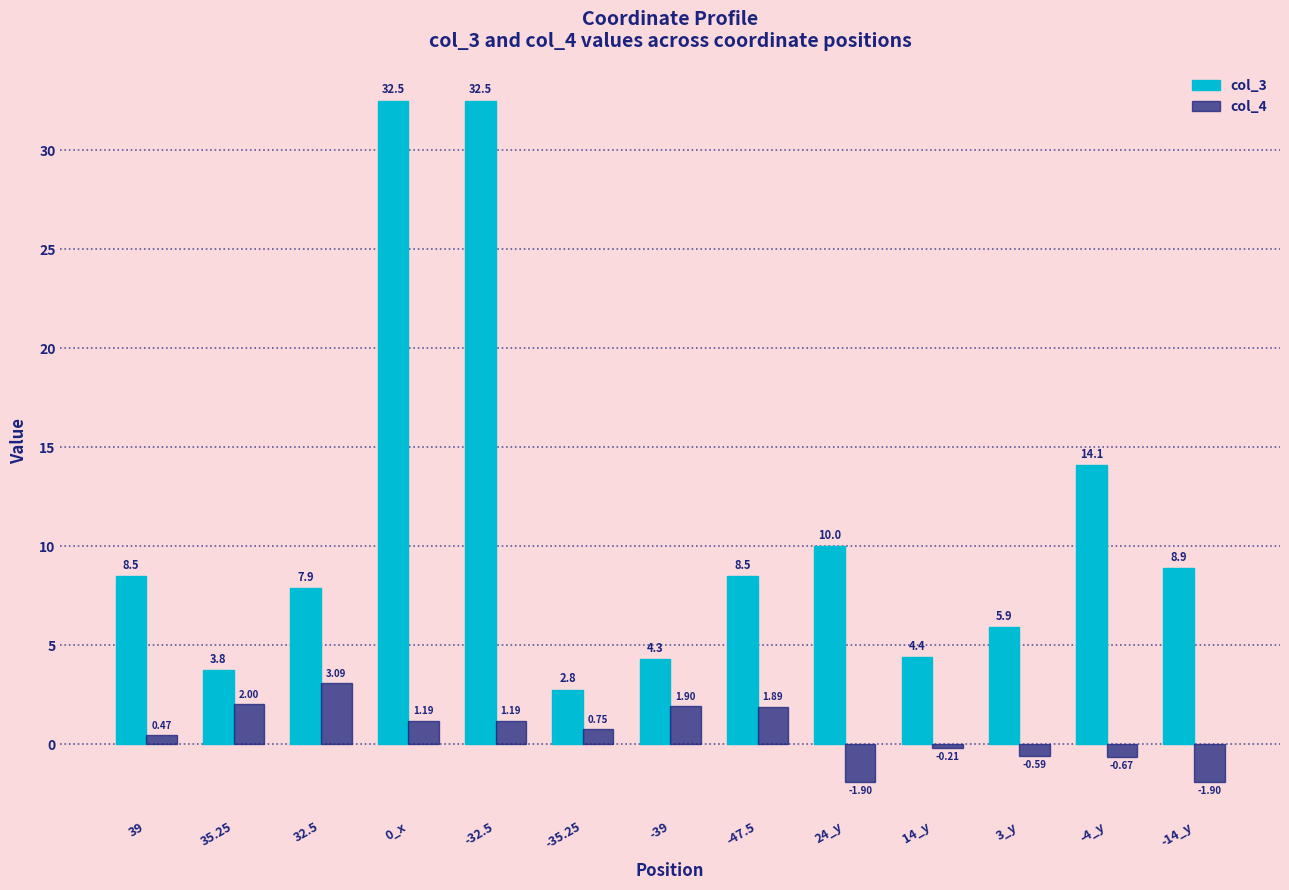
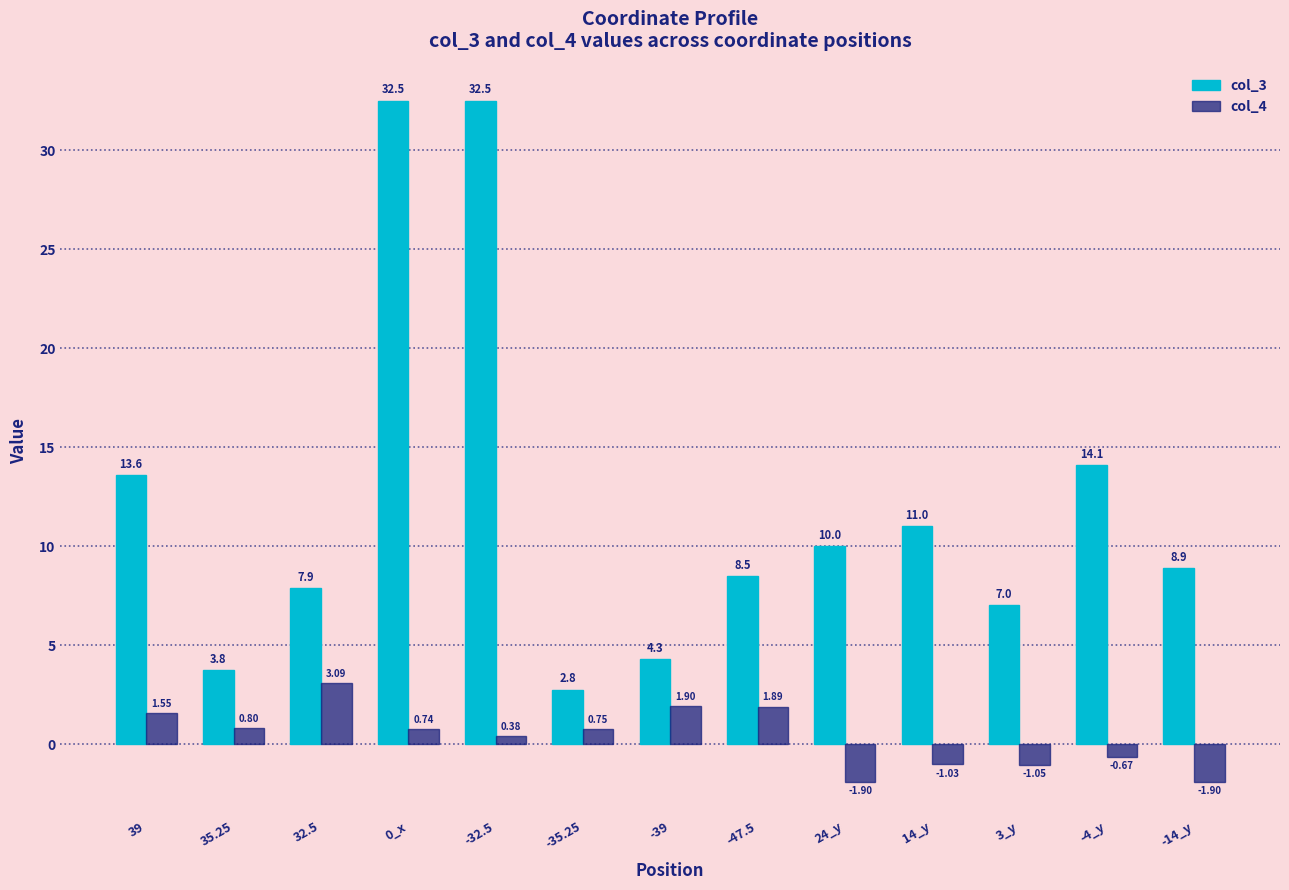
col_3, 39: 8.5 -> 13.6
col_4, 39: 0.47 -> 1.55
col_4, 35.25: 2.00 -> 0.80
col_4, 0_x: 1.19 -> 0.74
col_4, -32.5: 1.19 -> 0.38
col_3, 14_y: 4.4 -> 11.0
col_4, 14_y: -0.21 -> -1.03
col_3, 3_y: 5.9 -> 7.0
col_4, 3_y: -0.59 -> -1.05
